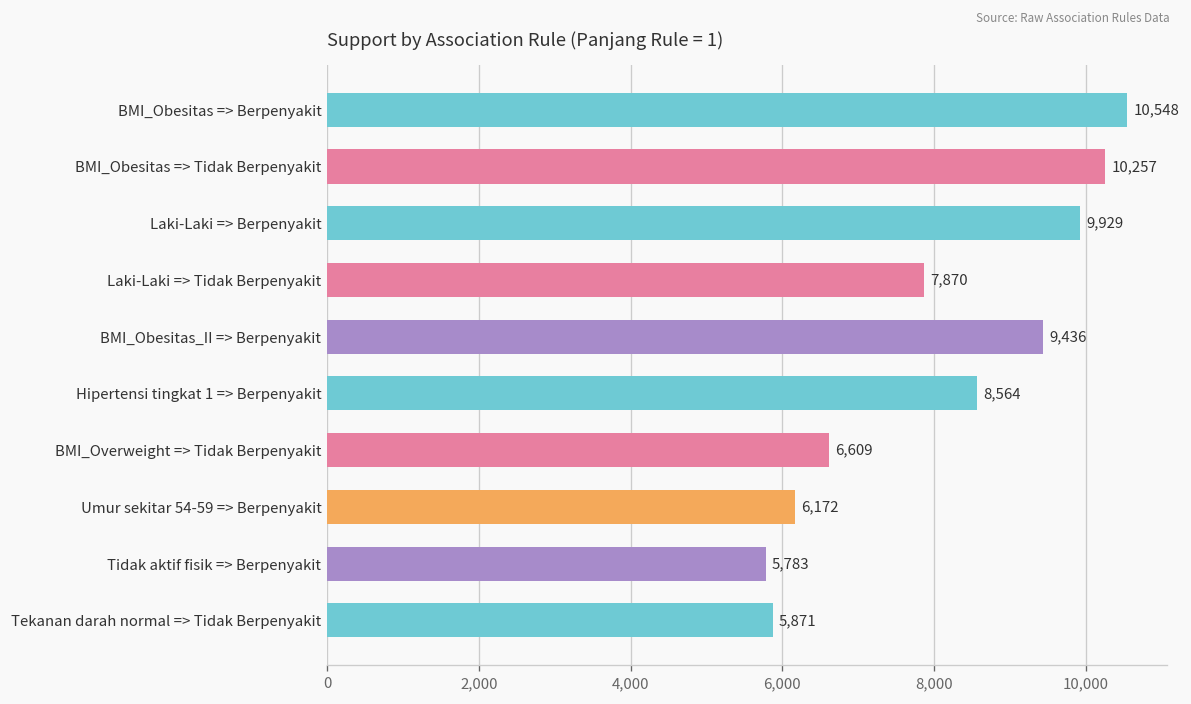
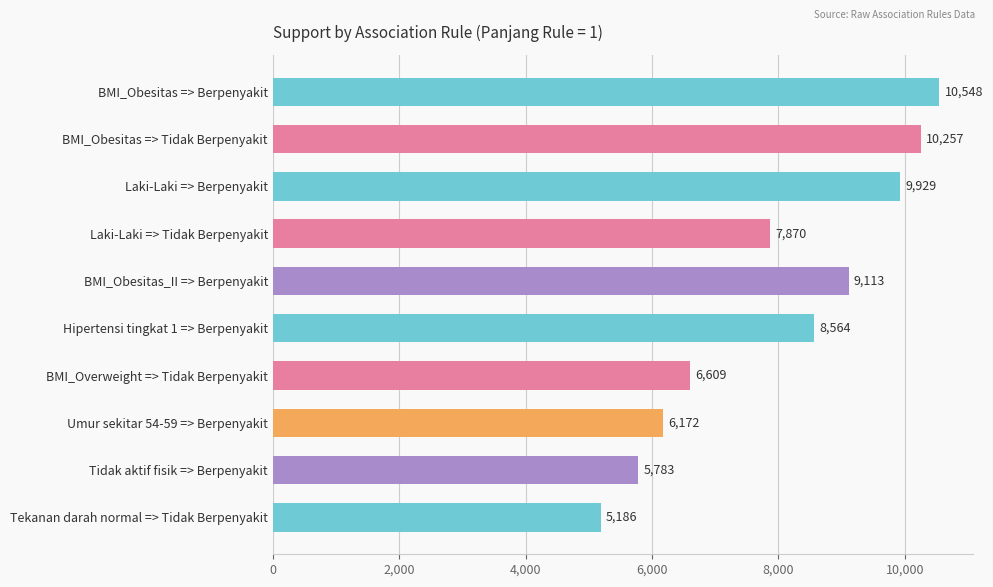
BMI_Obesitas_II => Berpenyakit: 9,436 -> 9,113
Tekanan darah normal => Tidak Berpenyakit: 5,871 -> 5,186
